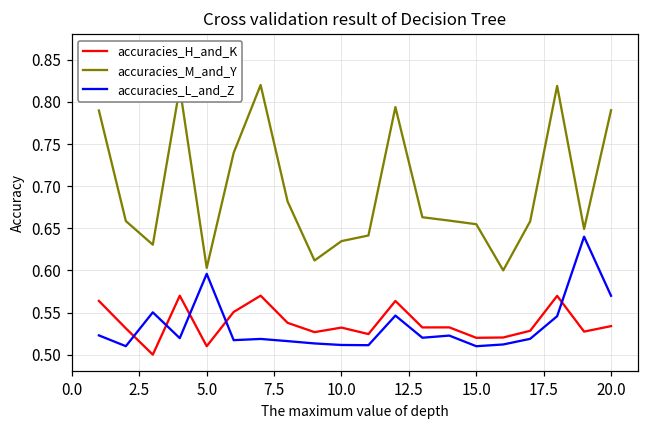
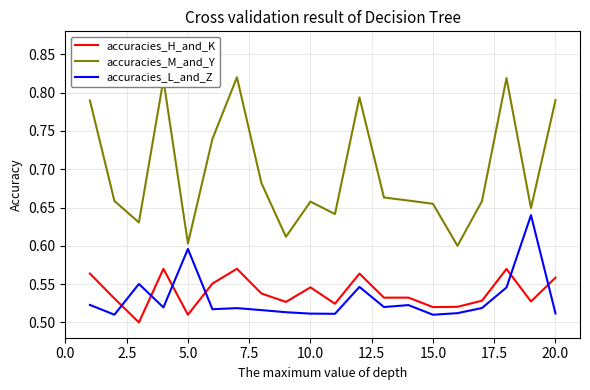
accuracies_H_and_K, 10.0: 0.53 -> 0.55
accuracies_M_and_Y, 10.0: 0.63 -> 0.66
accuracies_H_and_K, 20.0: 0.53 -> 0.56
accuracies_L_and_Z, 20.0: 0.57 -> 0.51
